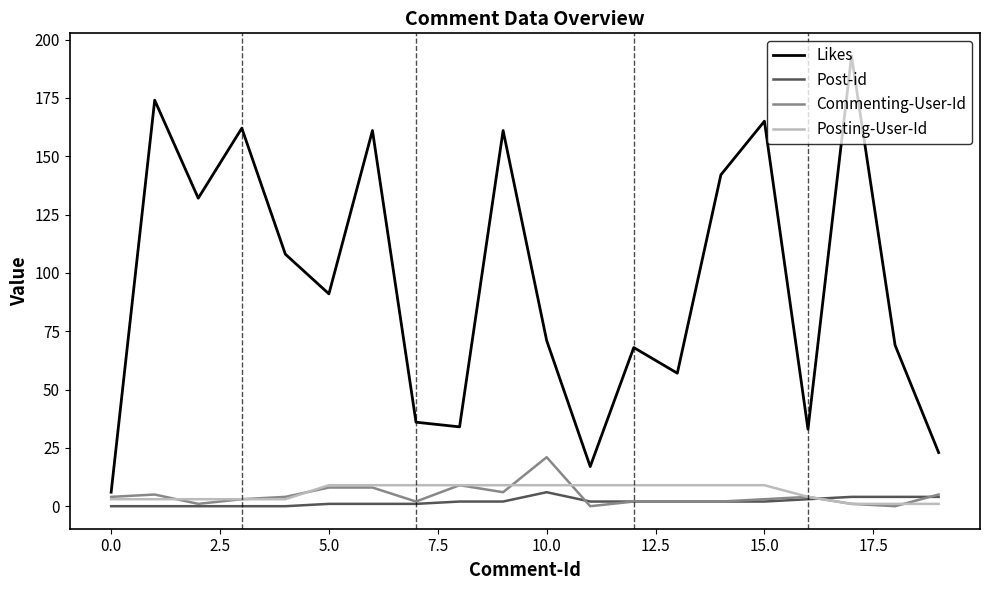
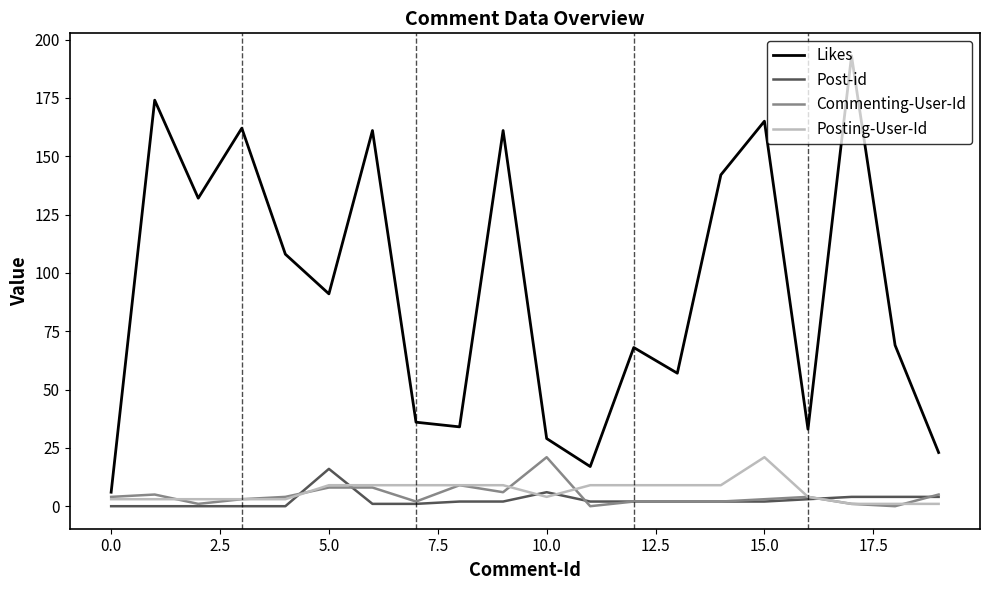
Post-id, 5.0: 1 -> 16
Likes, 10.0: 71 -> 29
Posting-User-Id, 10.0: 9 -> 4
Posting-User-Id, 15.0: 9 -> 21
